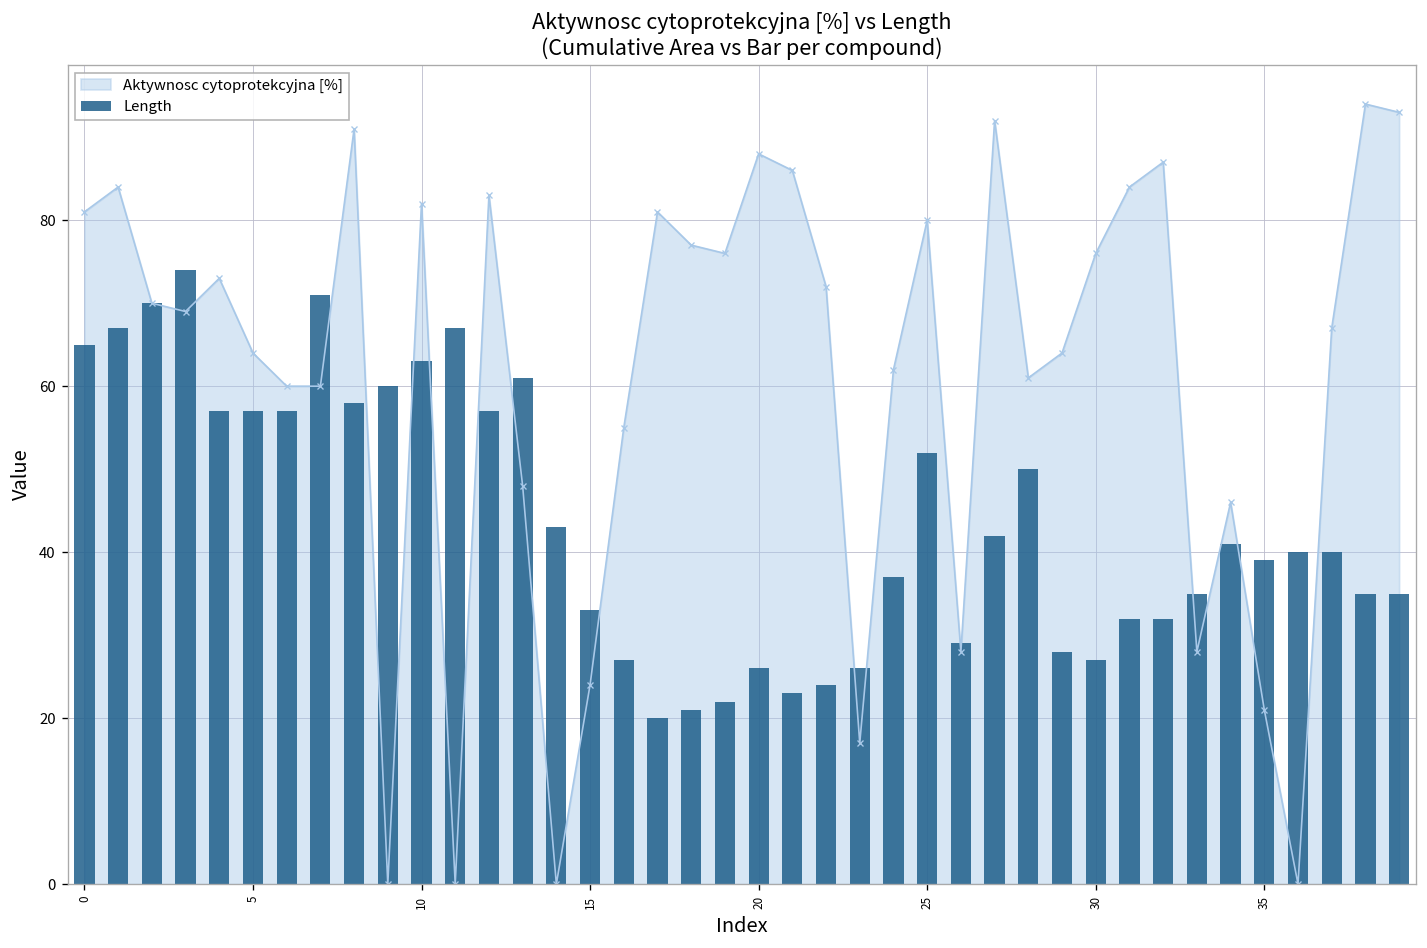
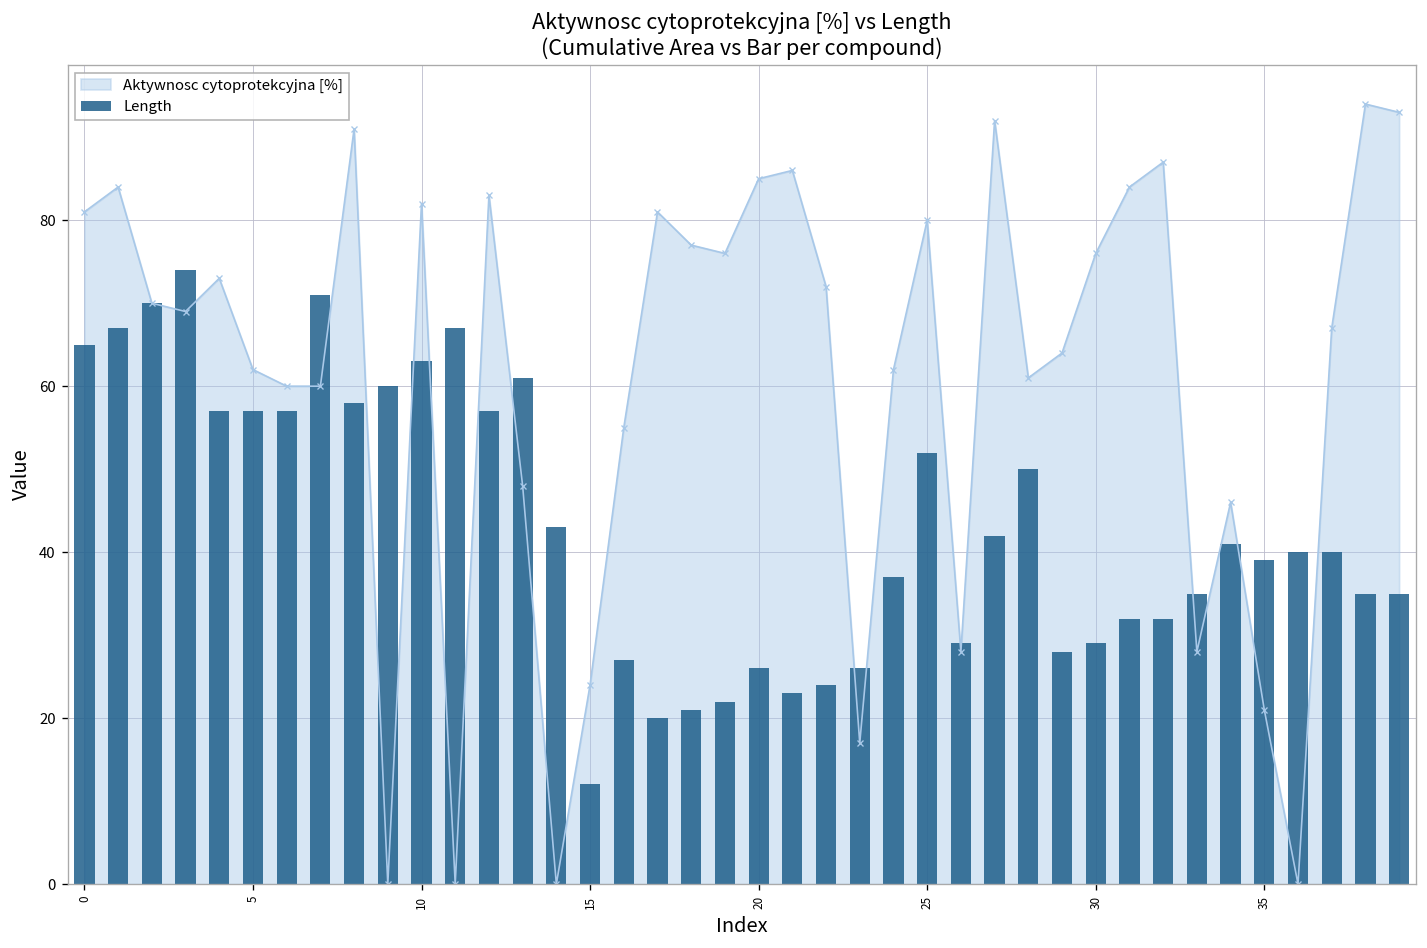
Aktywnosc cytoprotekcyjna [%], 5: 64 -> 62
Length, 15: 33 -> 12
Aktywnosc cytoprotekcyjna [%], 20: 88 -> 85
Length, 30: 27 -> 29
